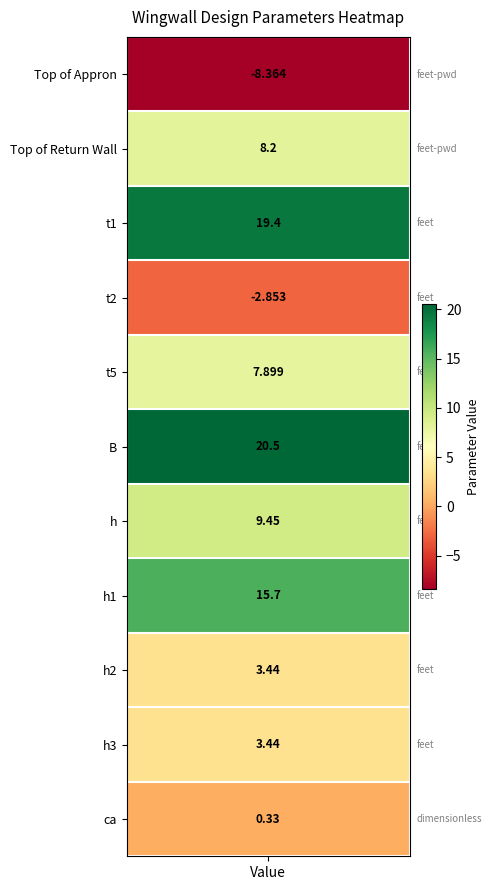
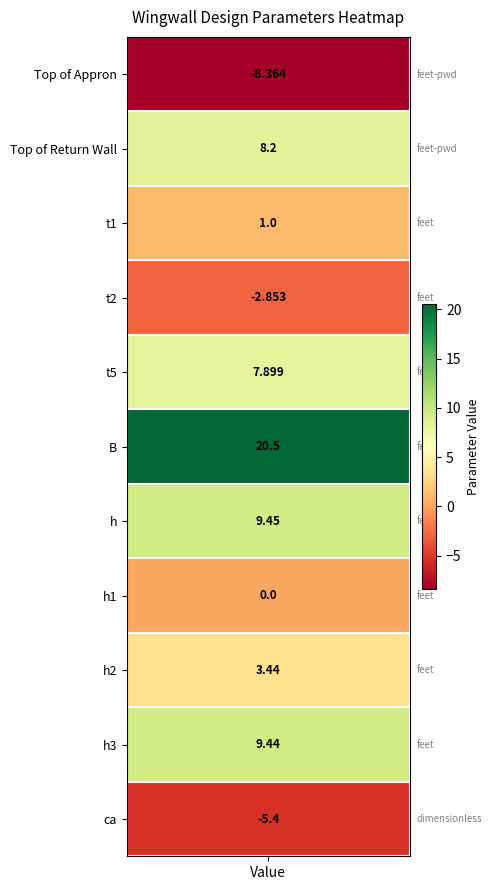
t1, Value: 19.4 -> 1.0
h1, Value: 15.7 -> 0.0
h3, Value: 3.44 -> 9.44
ca, Value: 0.33 -> -5.4
